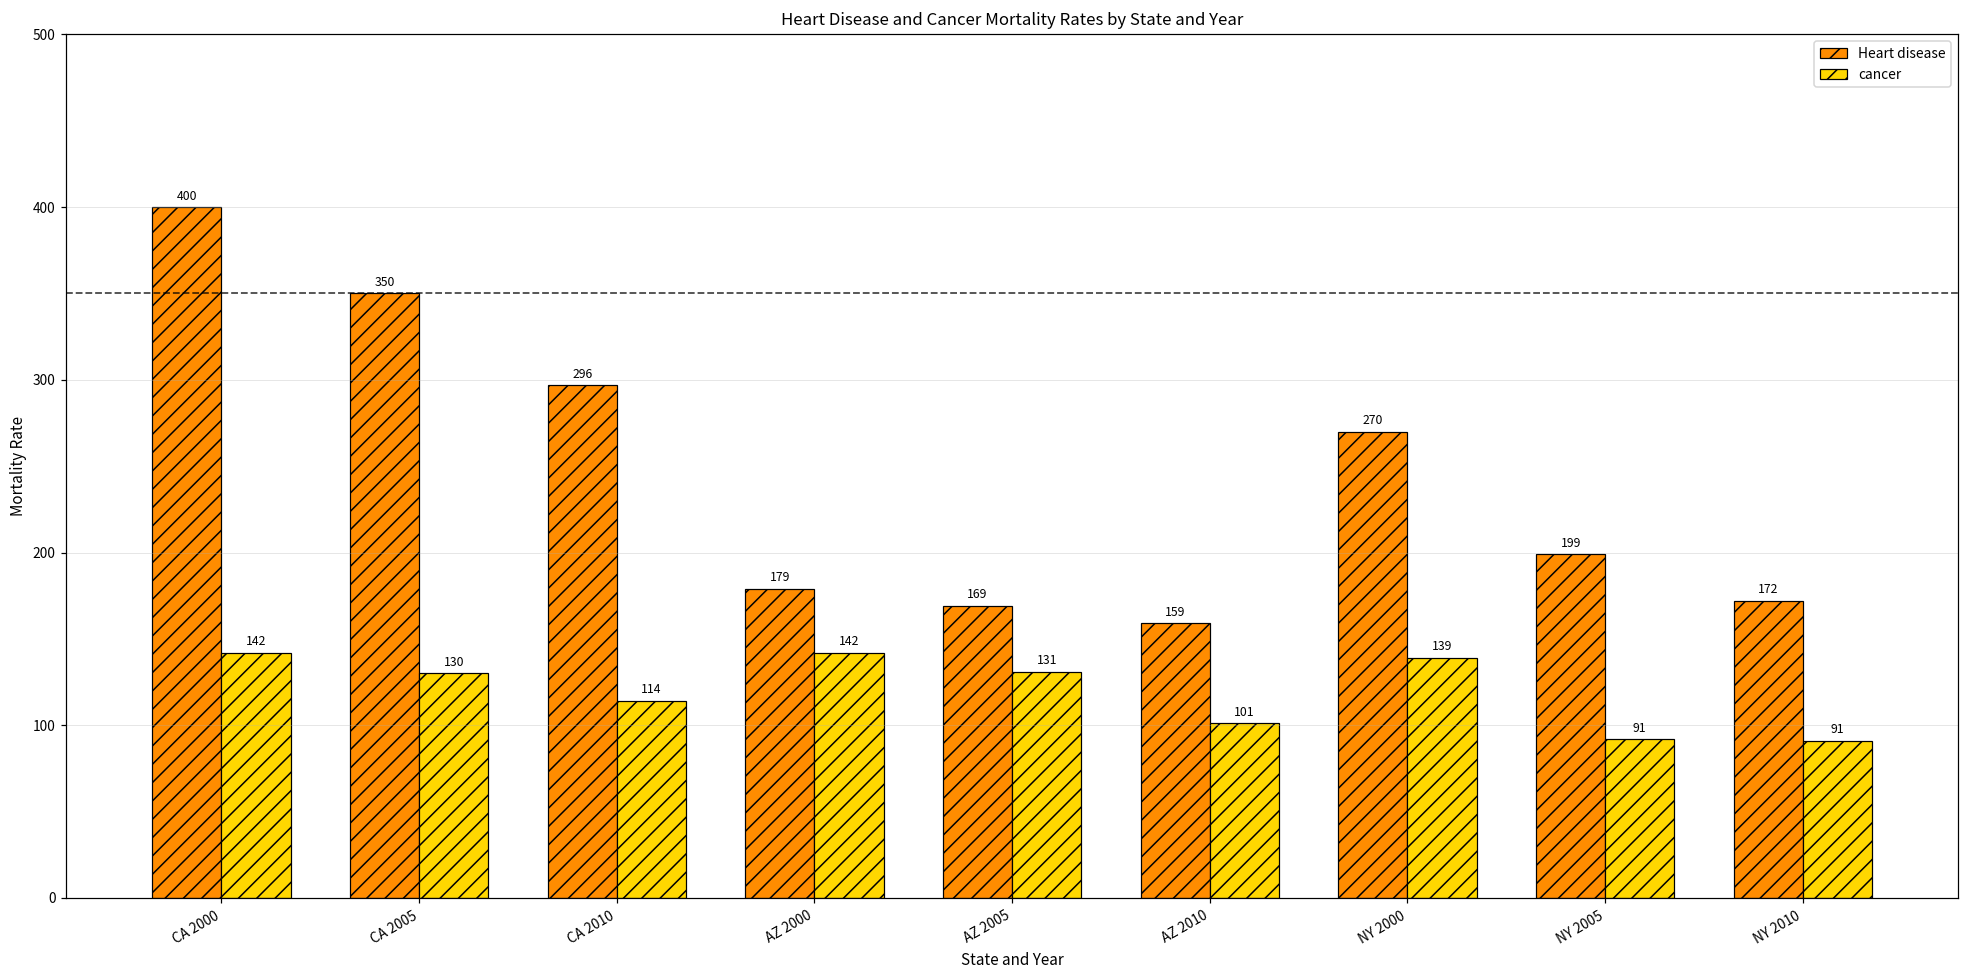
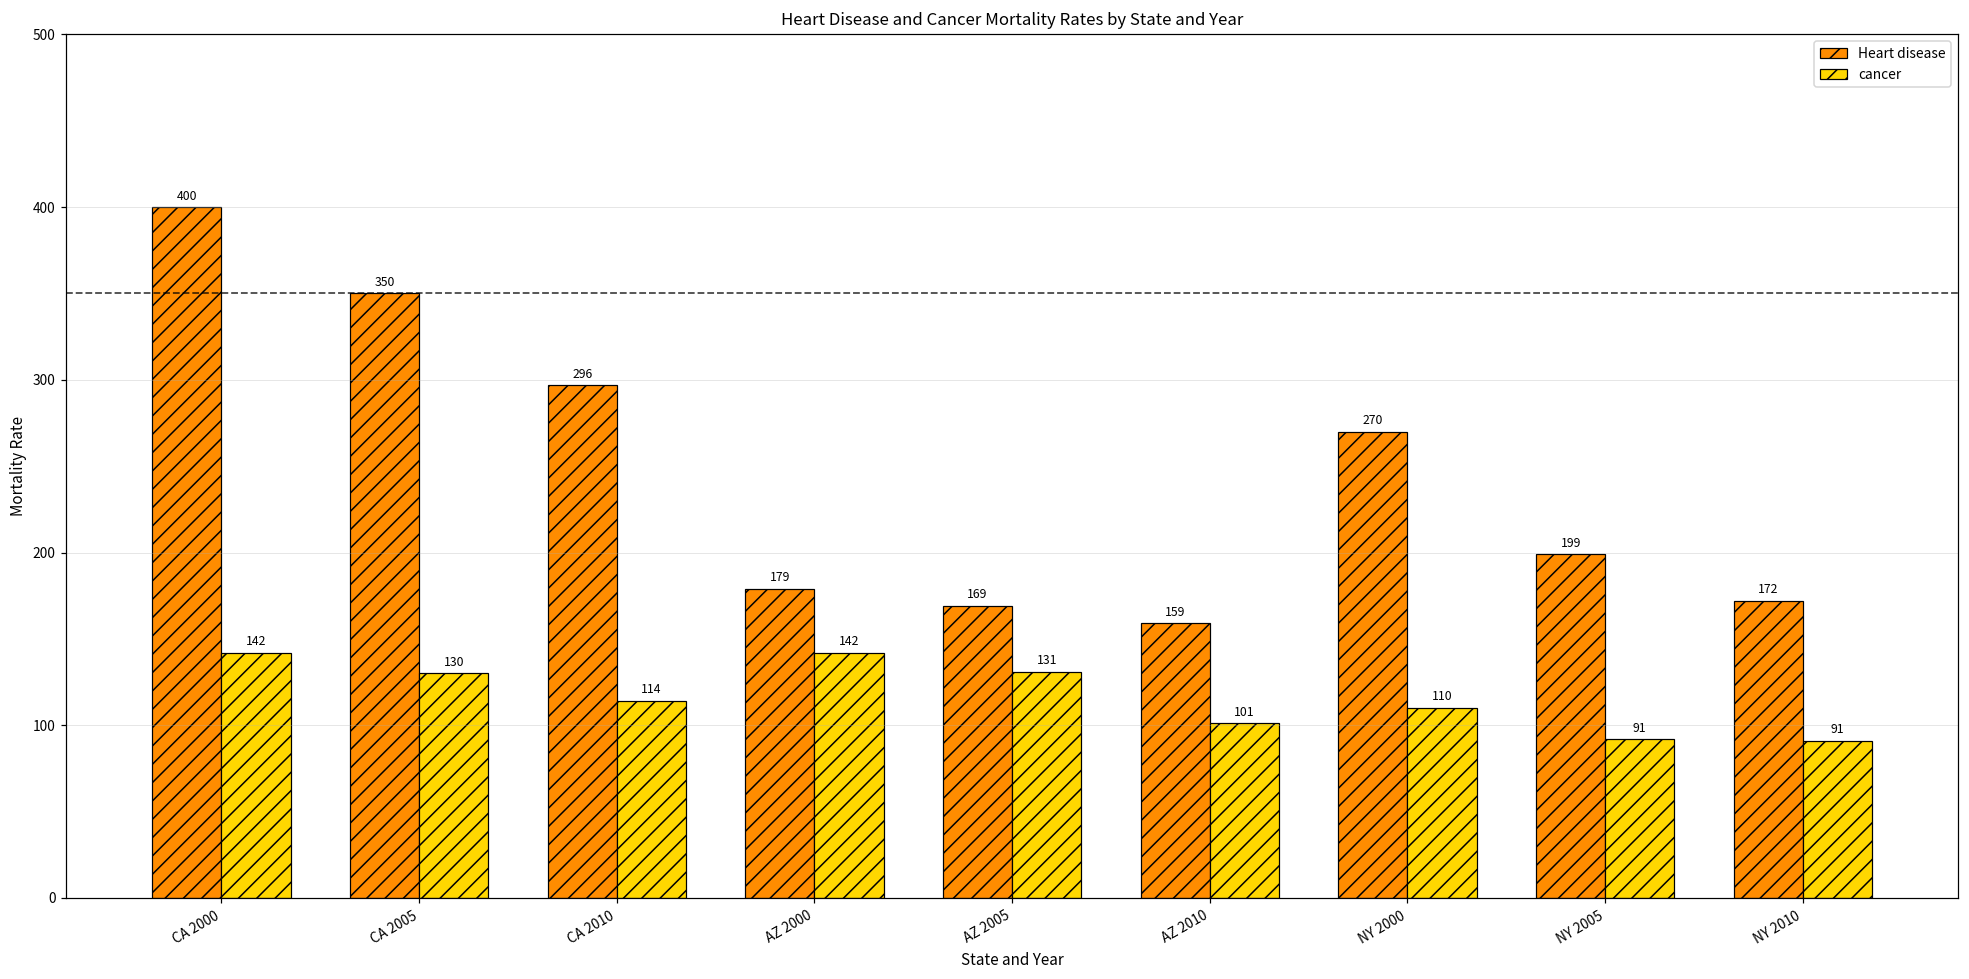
cancer, NY 2000: 139 -> 110
